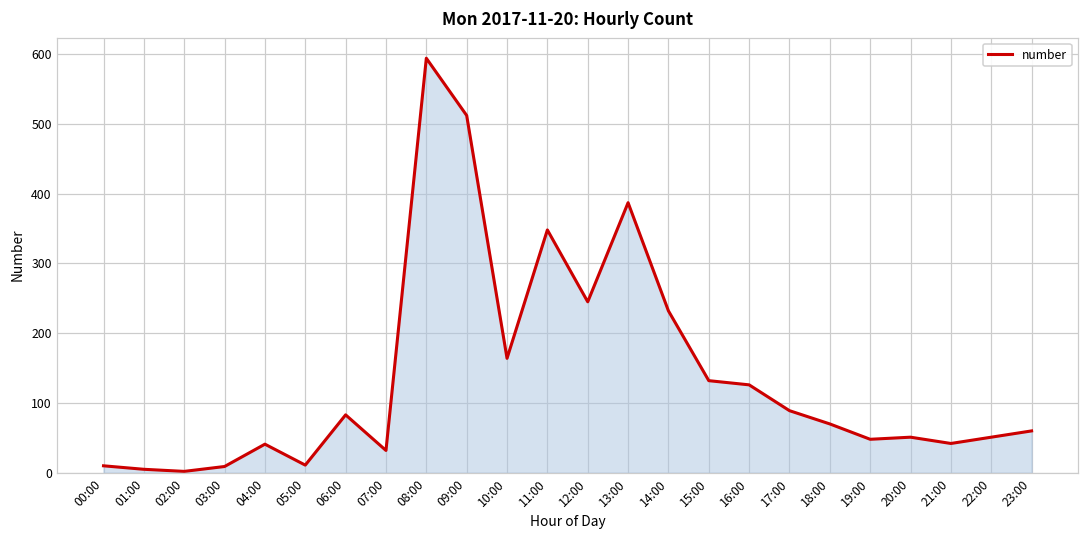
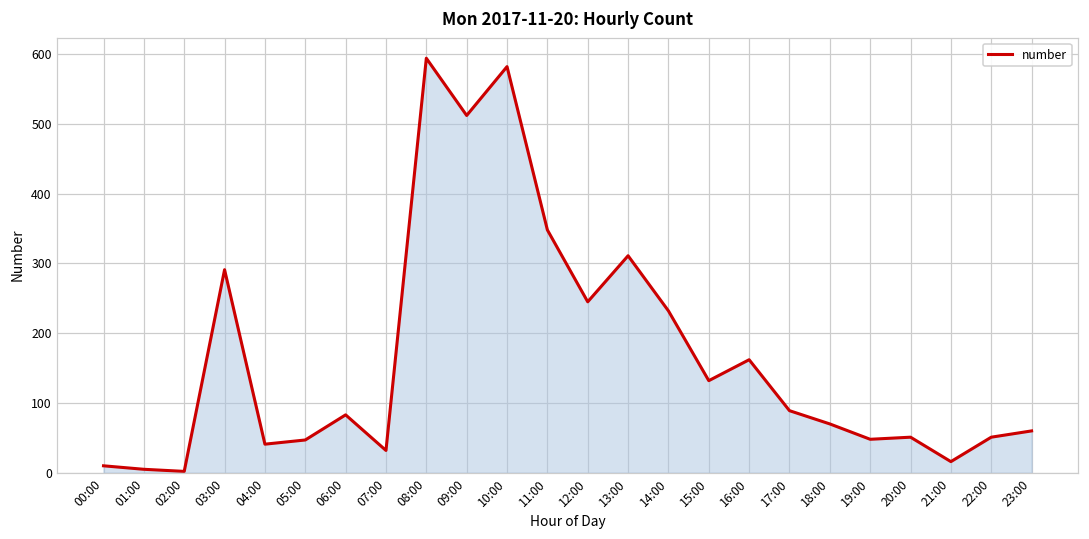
03:00: 10 -> 290
05:00: 10 -> 50
10:00: 160 -> 580
13:00: 390 -> 310
16:00: 130 -> 160
21:00: 40 -> 20
